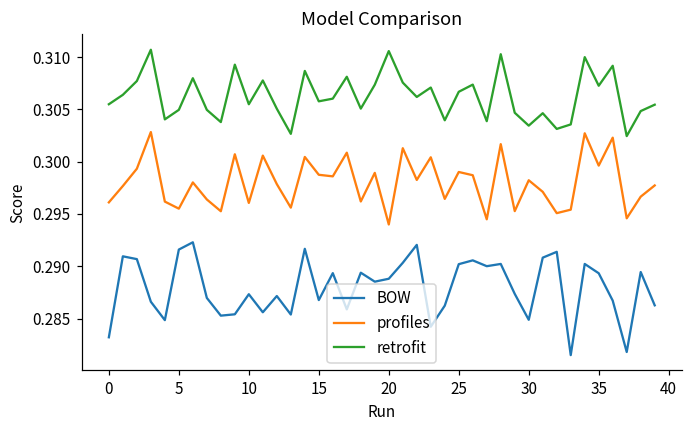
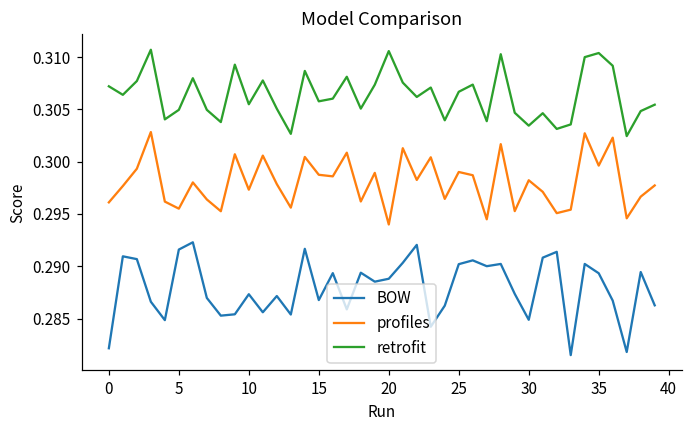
BOW, 0: 0.283 -> 0.282
retrofit, 0: 0.305 -> 0.307
profiles, 10: 0.296 -> 0.297
retrofit, 35: 0.307 -> 0.310
